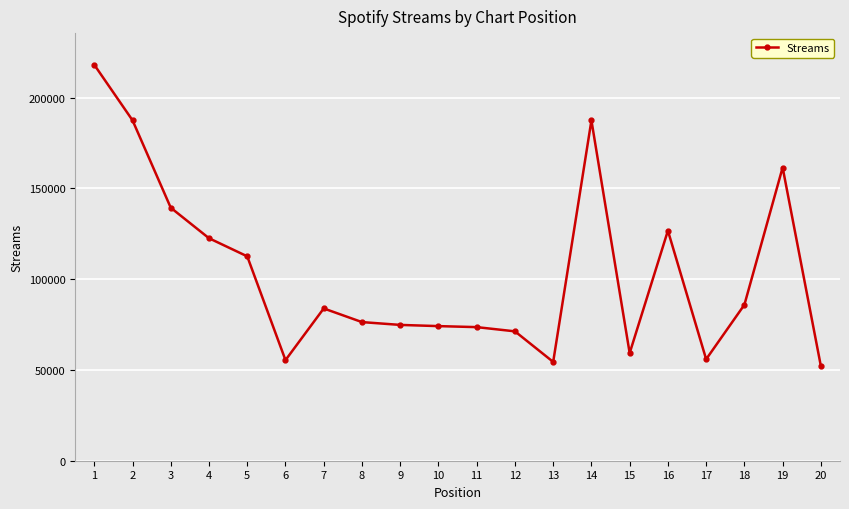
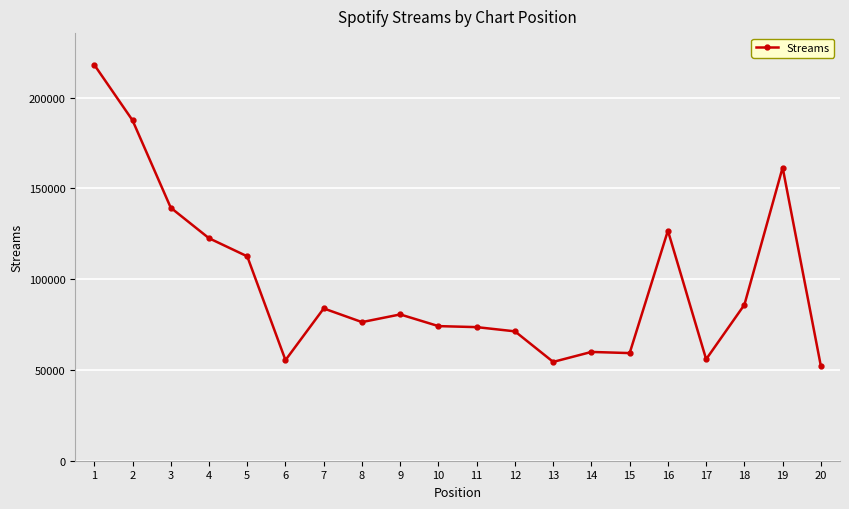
9: 75000 -> 81000
14: 187000 -> 60000
